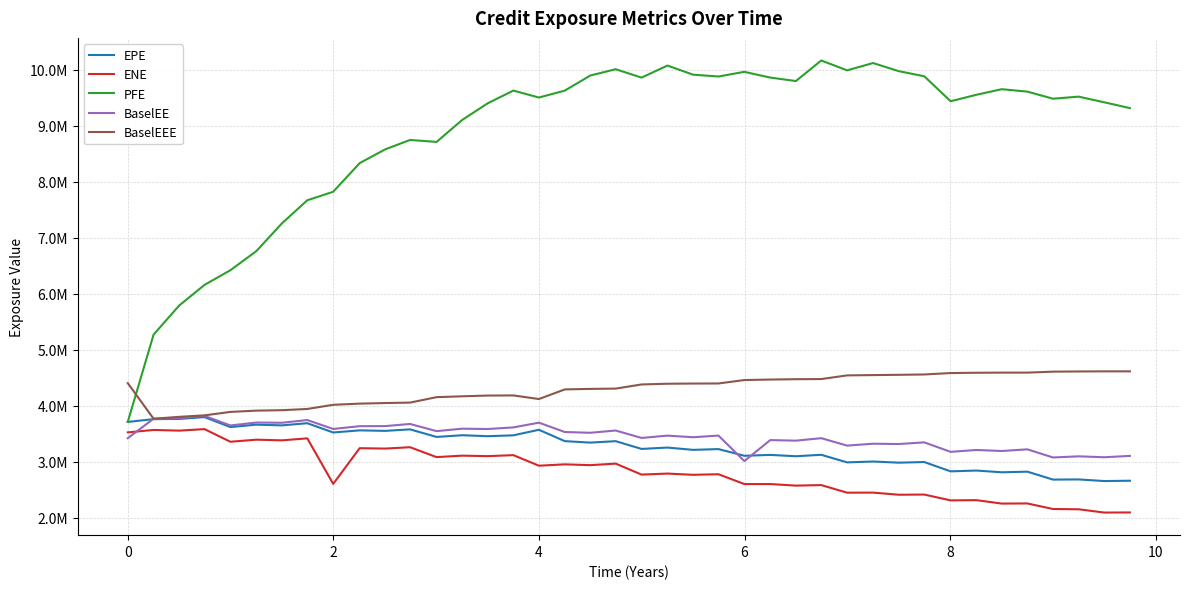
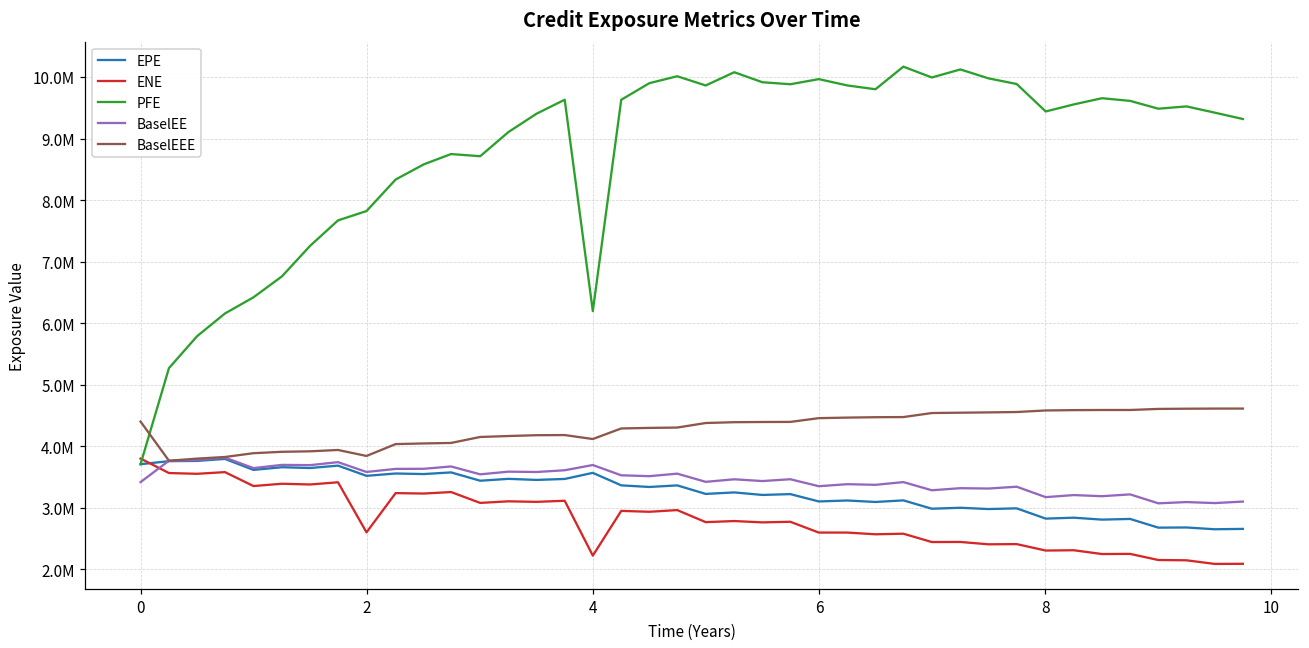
ENE, 0: 3500000 -> 3800000
BaselEEE, 2: 4000000 -> 3800000
ENE, 4: 2900000 -> 2200000
PFE, 4: 9500000 -> 6200000
BaselEE, 6: 3000000 -> 3400000
